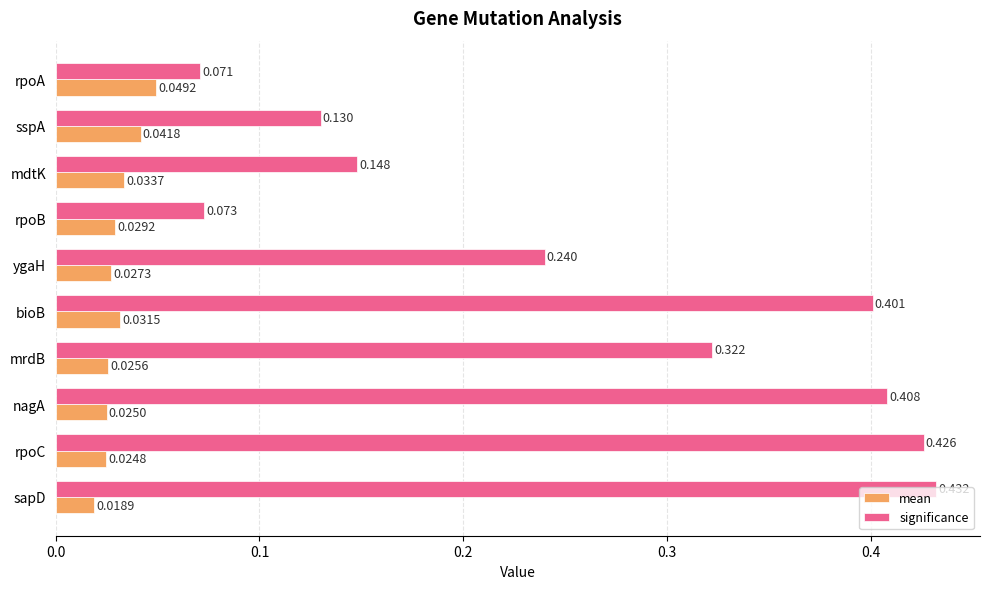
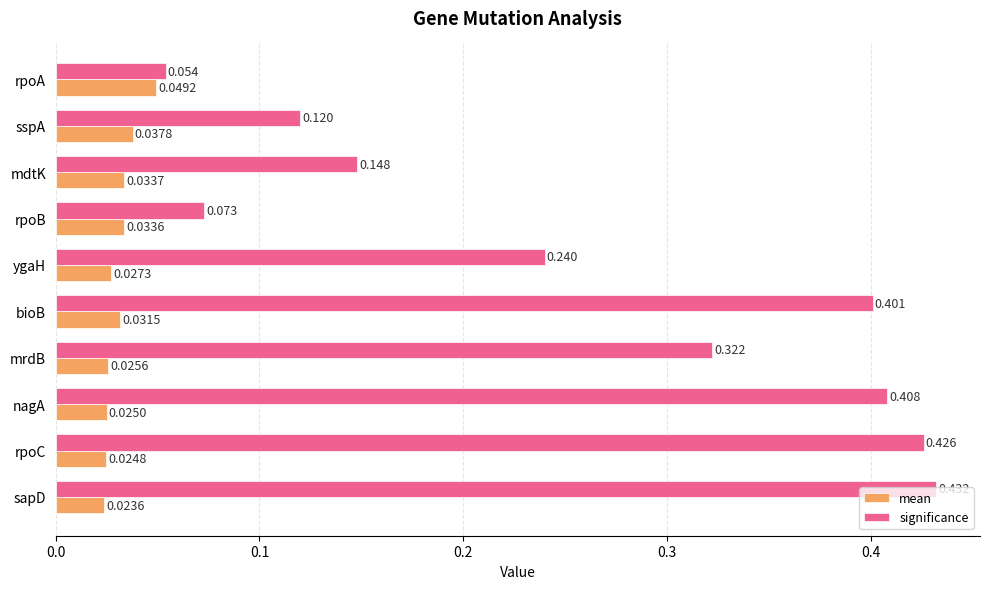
significance, rpoA: 0.071 -> 0.054
significance, sspA: 0.130 -> 0.120
mean, sspA: 0.0418 -> 0.0378
mean, rpoB: 0.0292 -> 0.0336
mean, sapD: 0.0189 -> 0.0236
